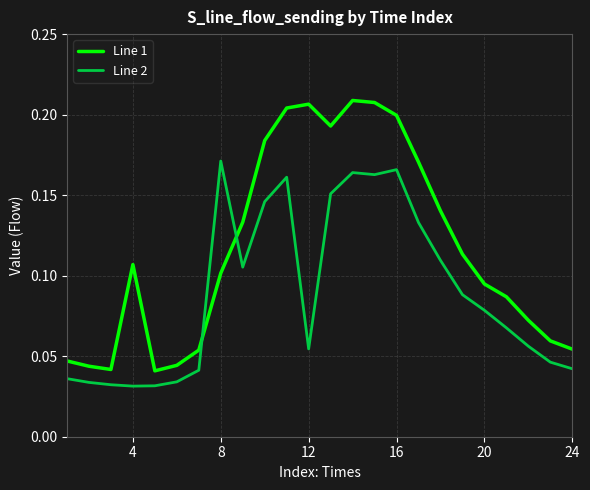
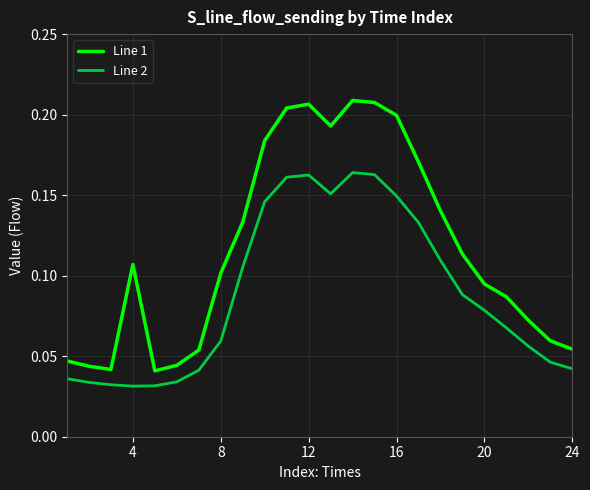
Line 2, 8: 0.171 -> 0.059
Line 2, 12: 0.055 -> 0.162
Line 2, 16: 0.166 -> 0.149
